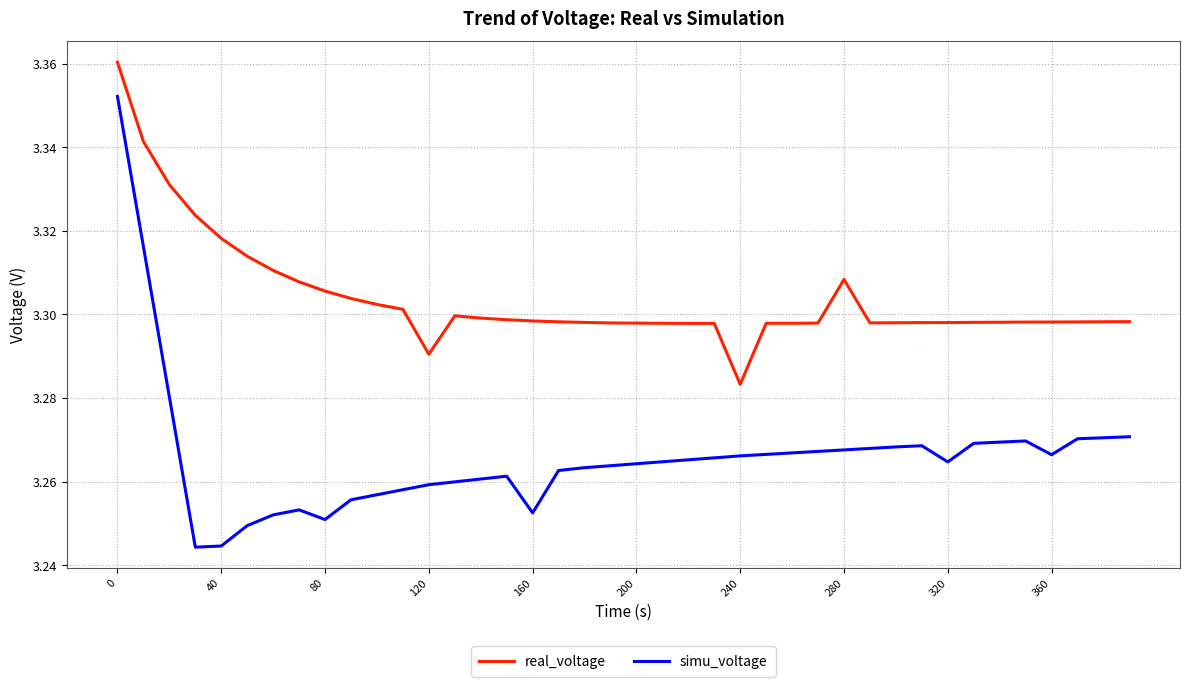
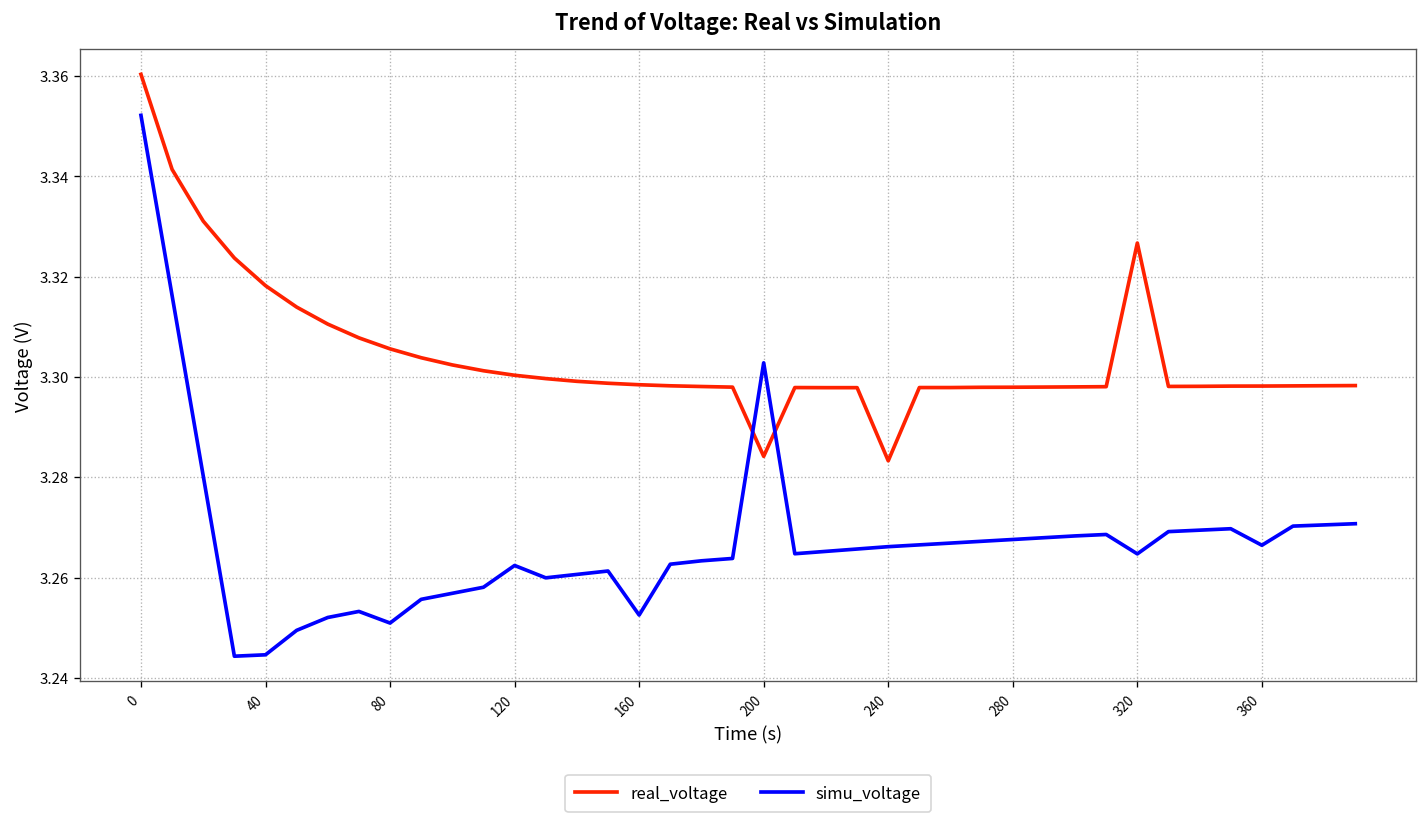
real_voltage, 120: 3.290 -> 3.300
simu_voltage, 120: 3.259 -> 3.262
real_voltage, 200: 3.298 -> 3.284
simu_voltage, 200: 3.264 -> 3.303
real_voltage, 280: 3.308 -> 3.298
real_voltage, 320: 3.298 -> 3.327
